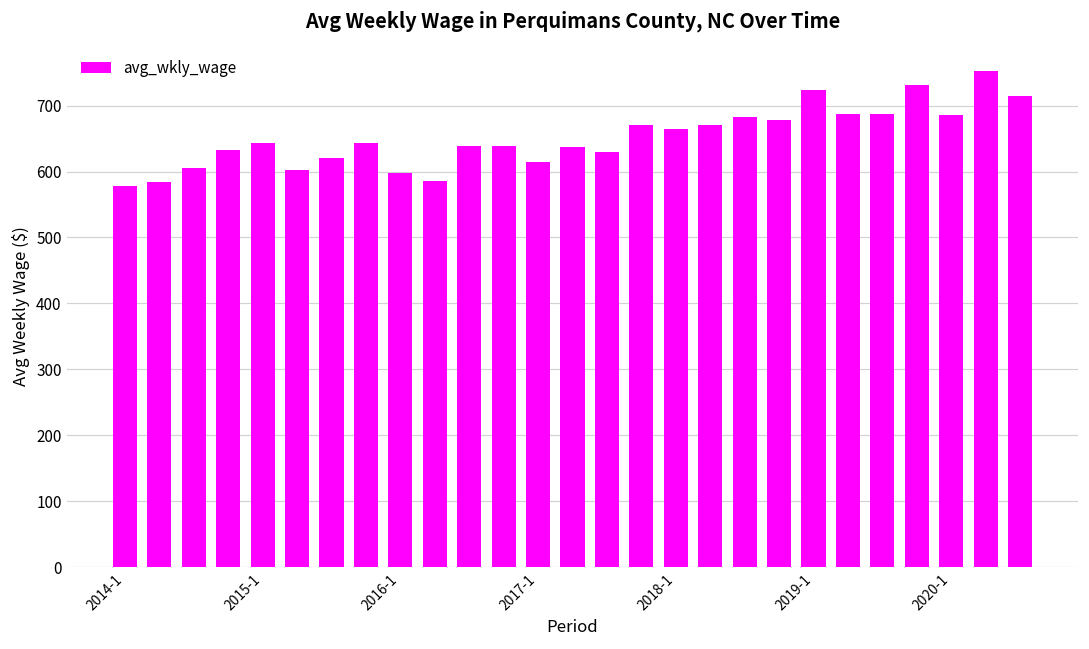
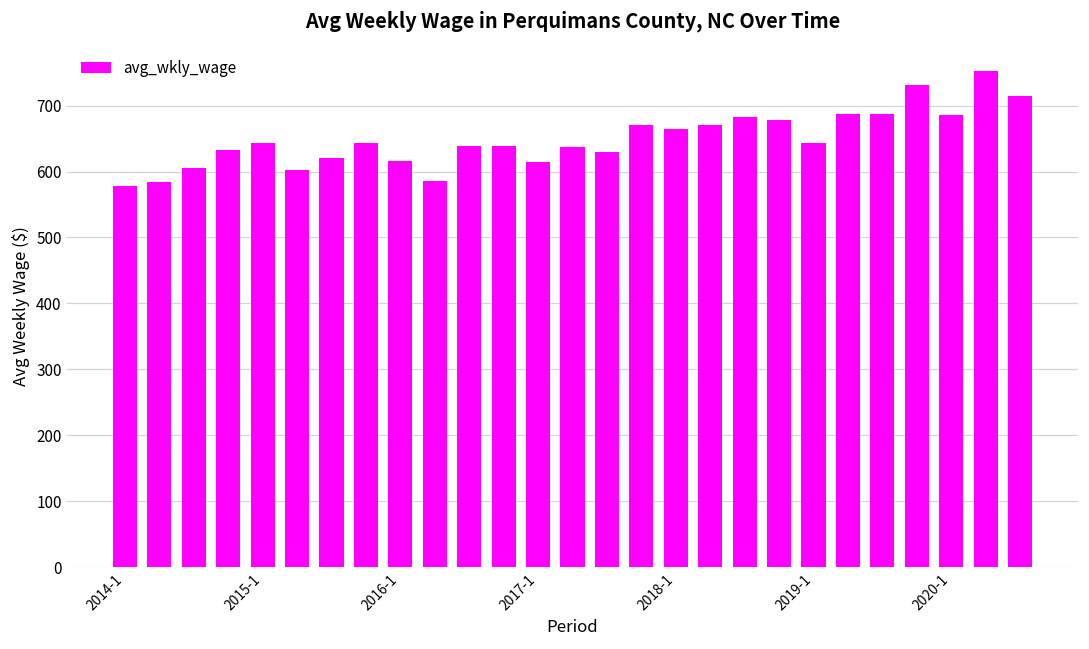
2016-1: 600 -> 620
2019-1: 720 -> 640
